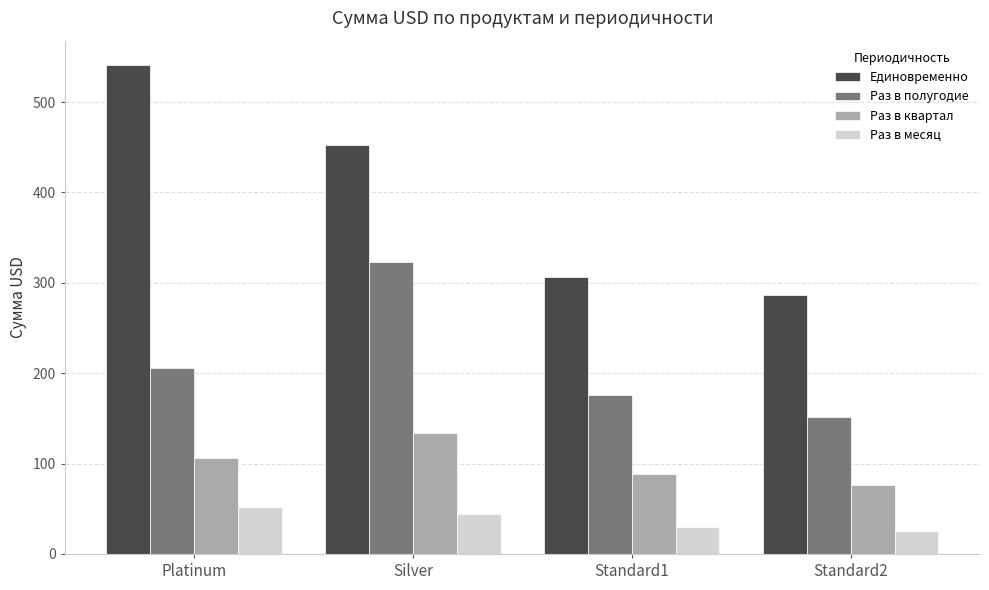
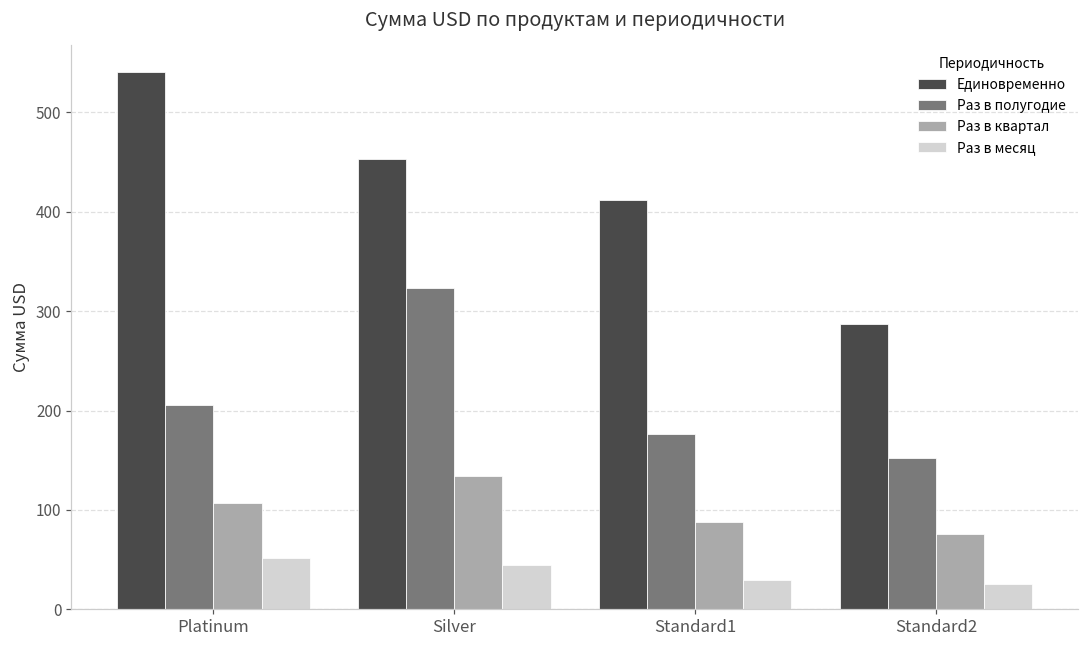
Единовременно, Standard1: 310 -> 410
